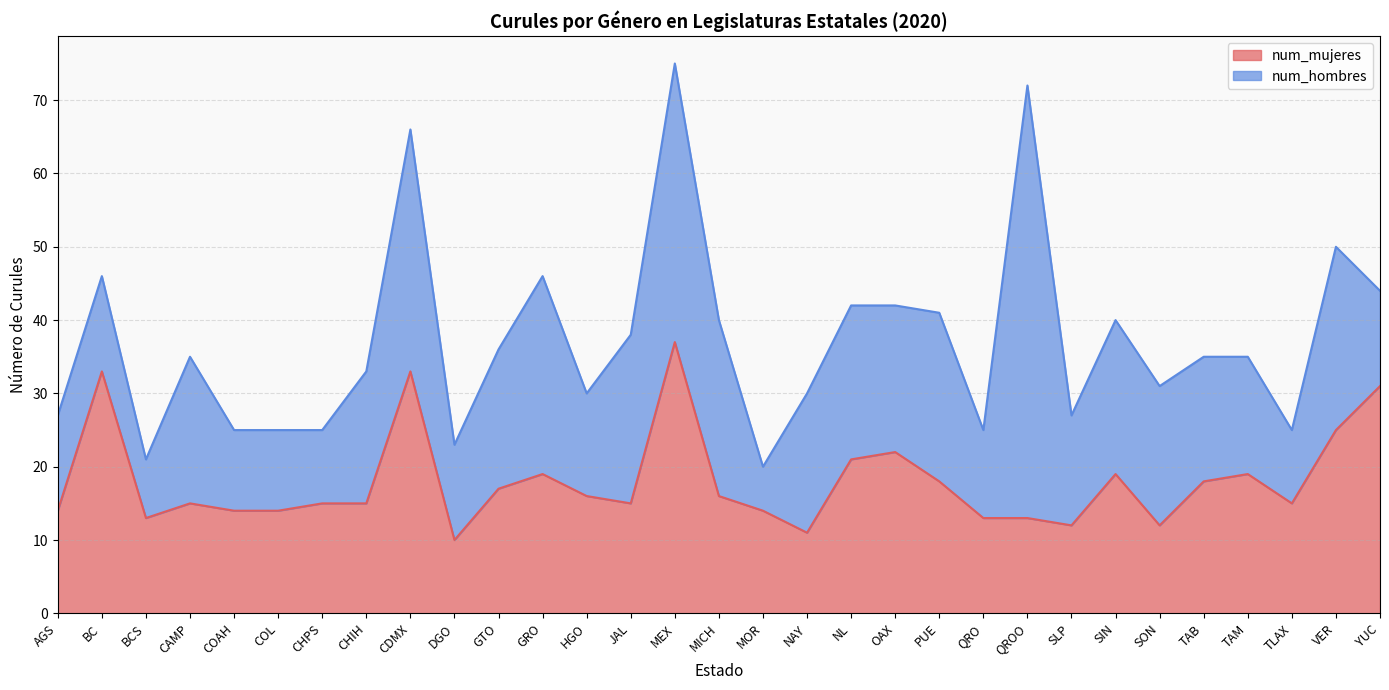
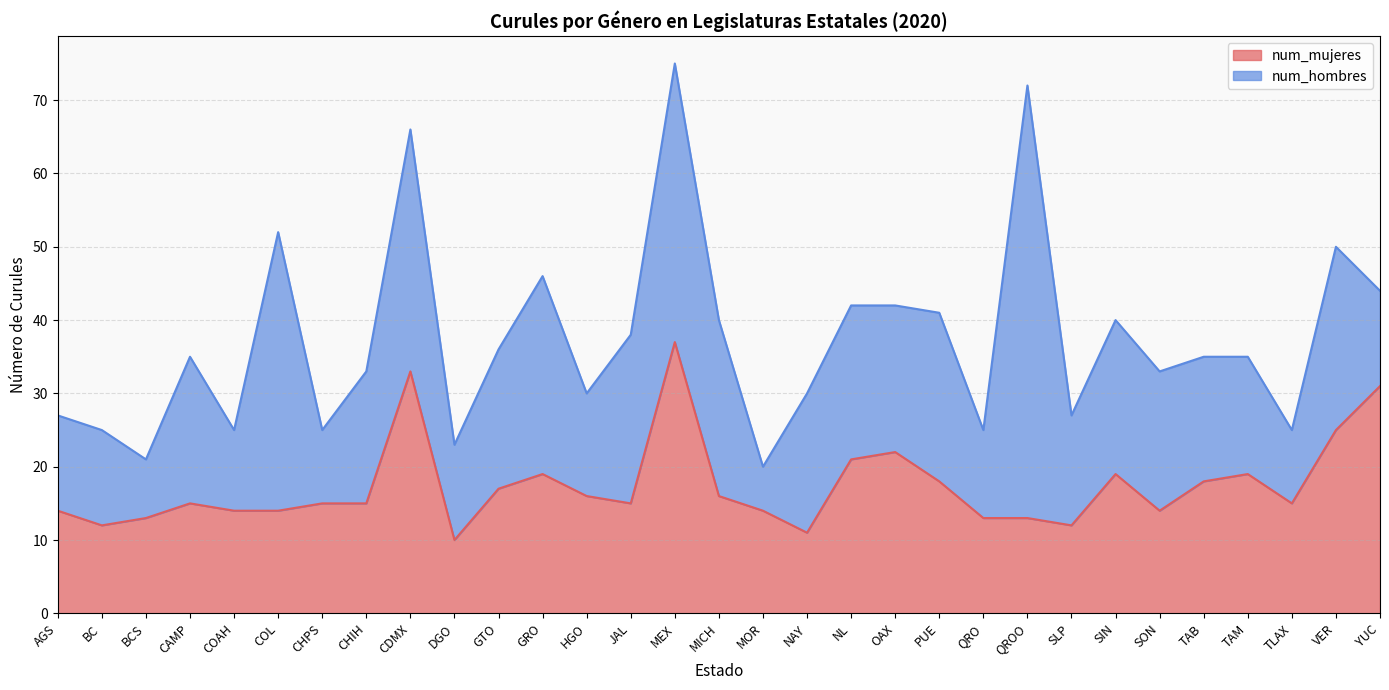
num_mujeres, BC: 33 -> 12
num_hombres, COL: 11 -> 38
num_mujeres, SON: 12 -> 14
